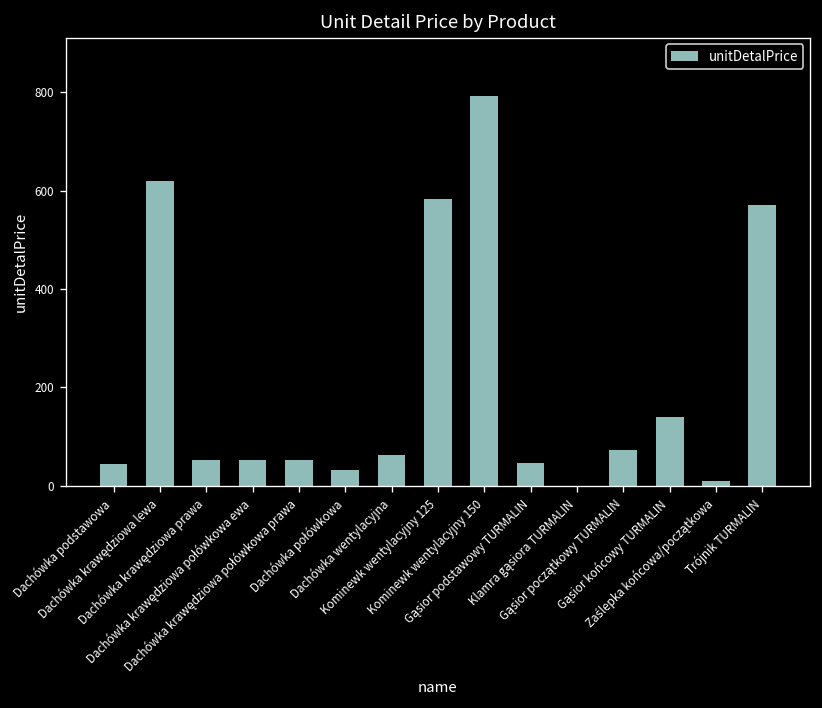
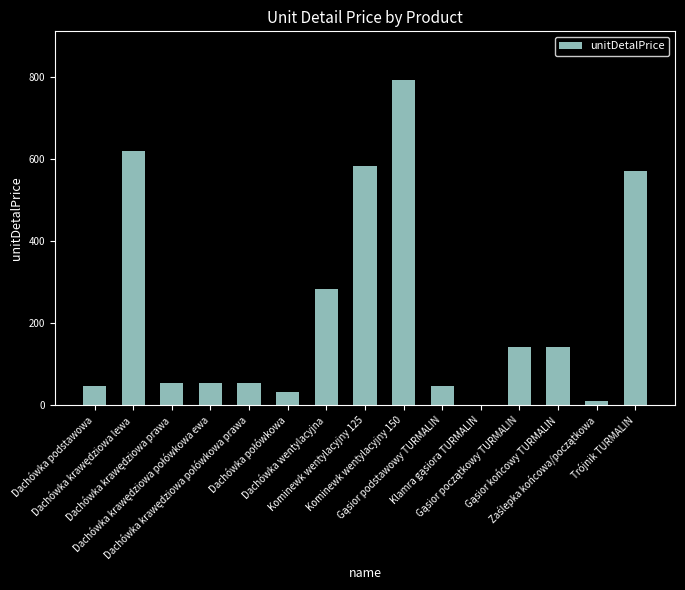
Dachówka wentylacyjna: 60 -> 280
Gąsior początkowy TURMALIN: 70 -> 140
